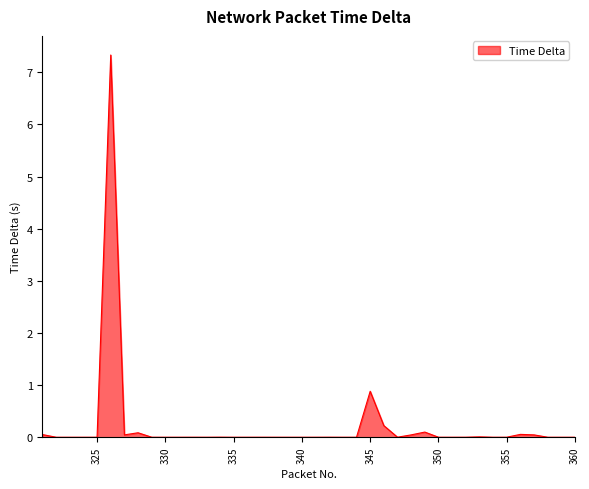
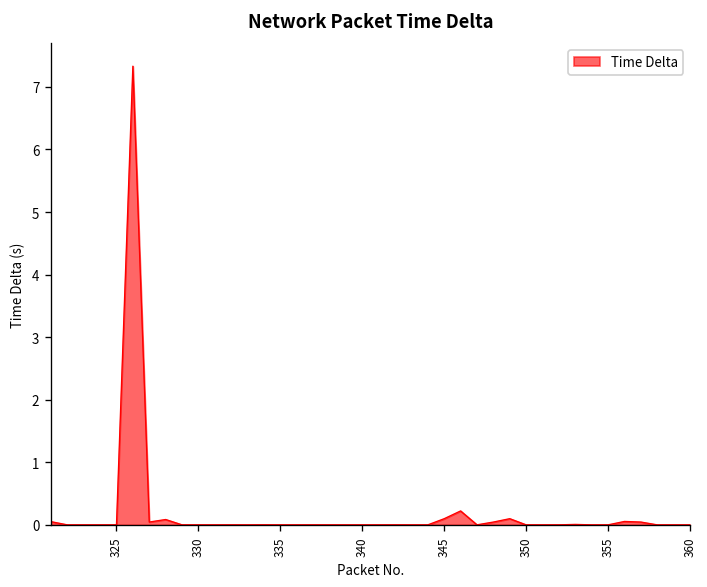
345: 0.9 -> 0.1
